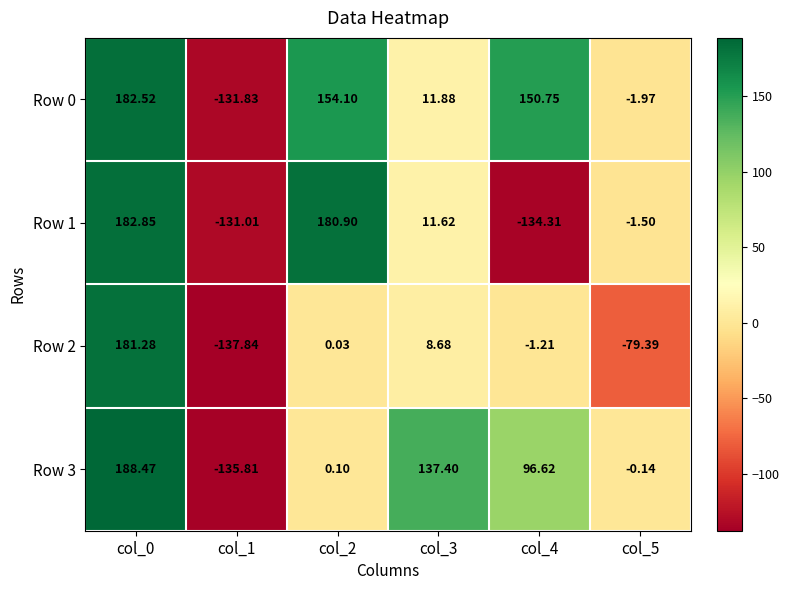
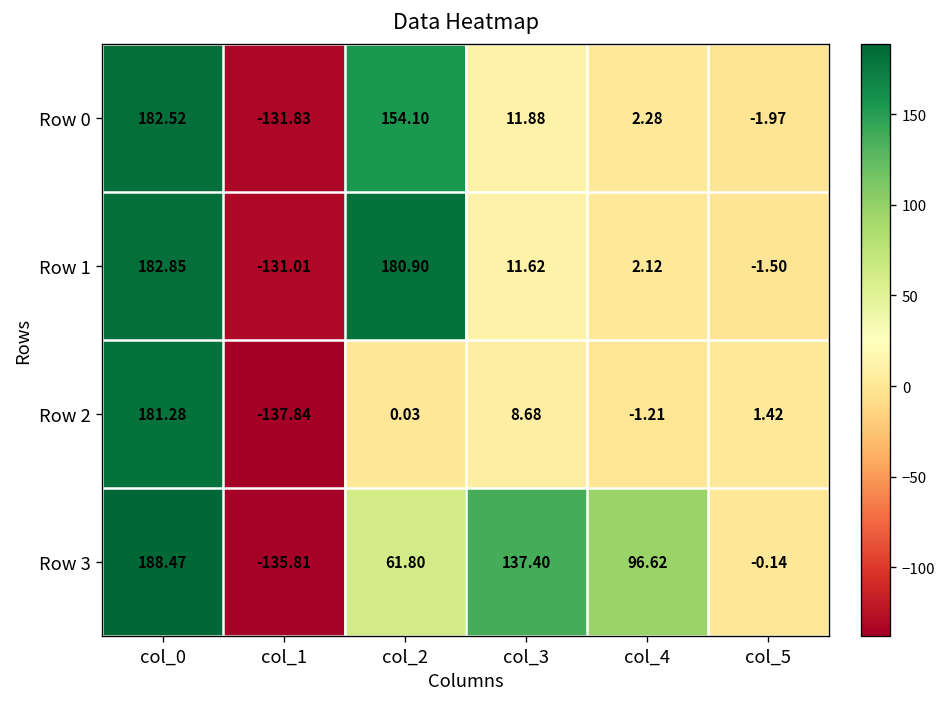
Row 0, col_4: 150.75 -> 2.28
Row 1, col_4: -134.31 -> 2.12
Row 2, col_5: -79.39 -> 1.42
Row 3, col_2: 0.10 -> 61.80
